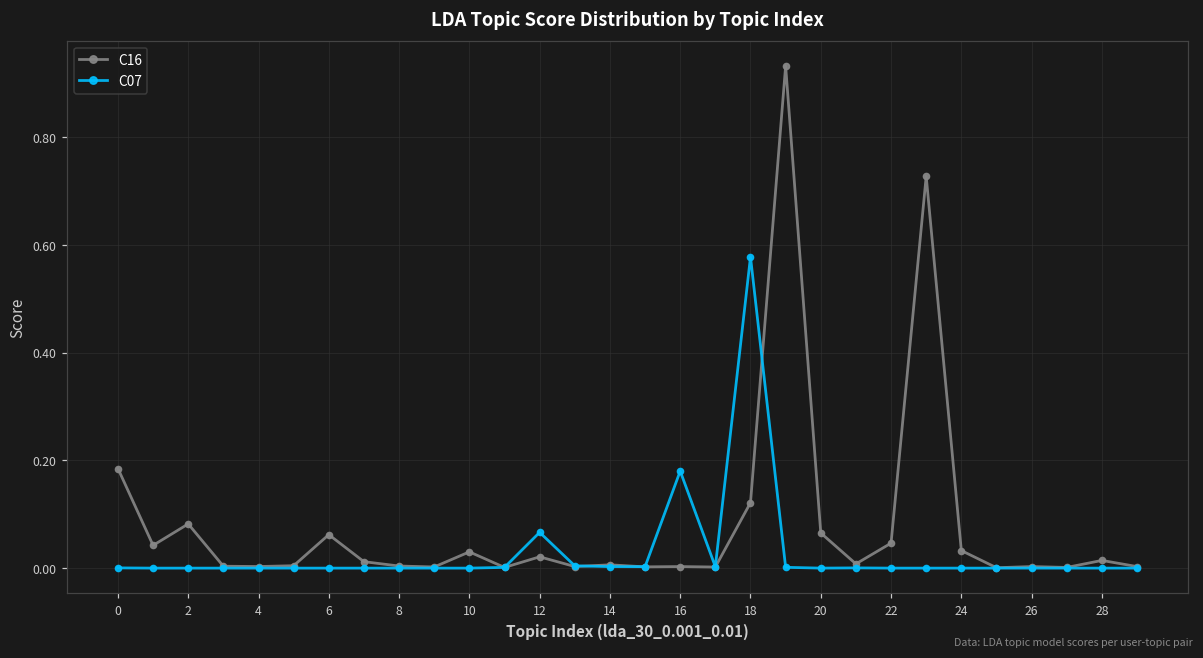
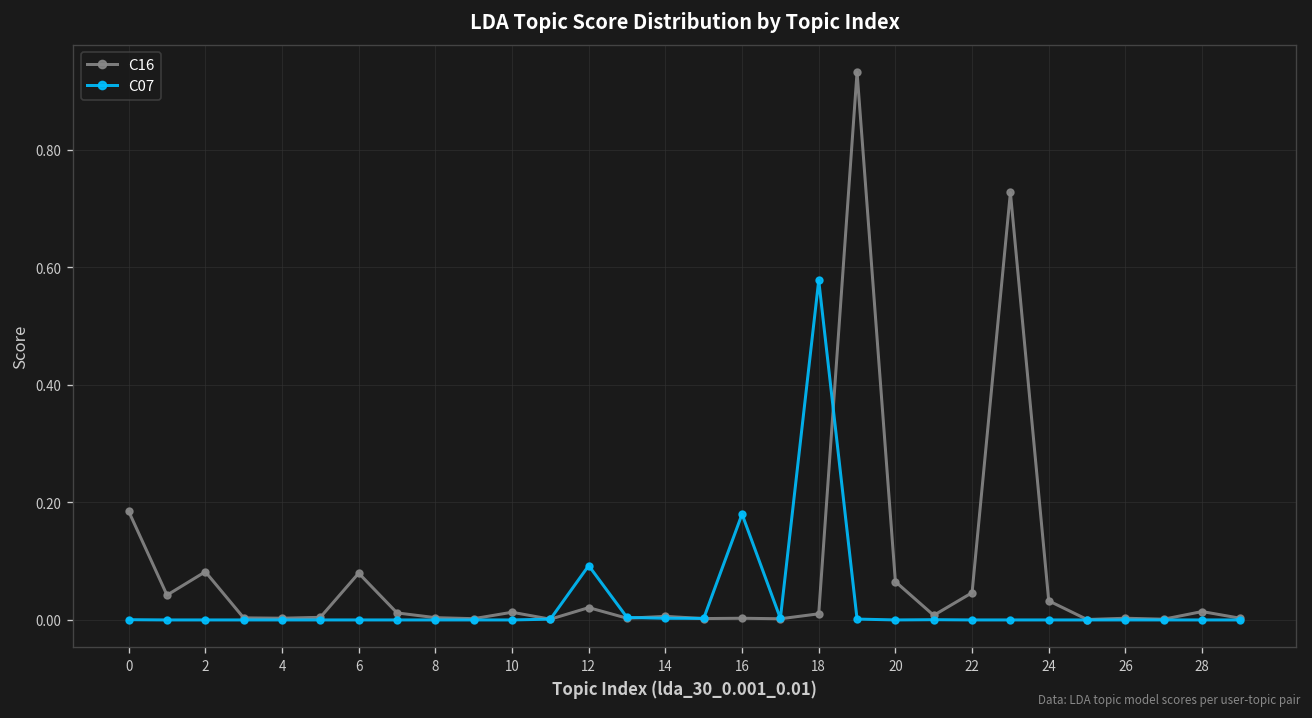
C16, 6: 0.06 -> 0.08
C16, 10: 0.03 -> 0.01
C07, 12: 0.07 -> 0.09
C16, 18: 0.12 -> 0.01
